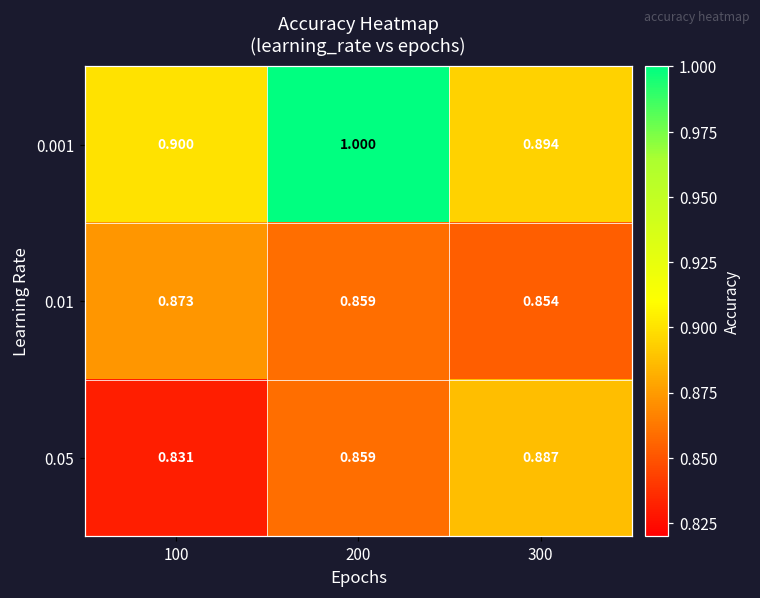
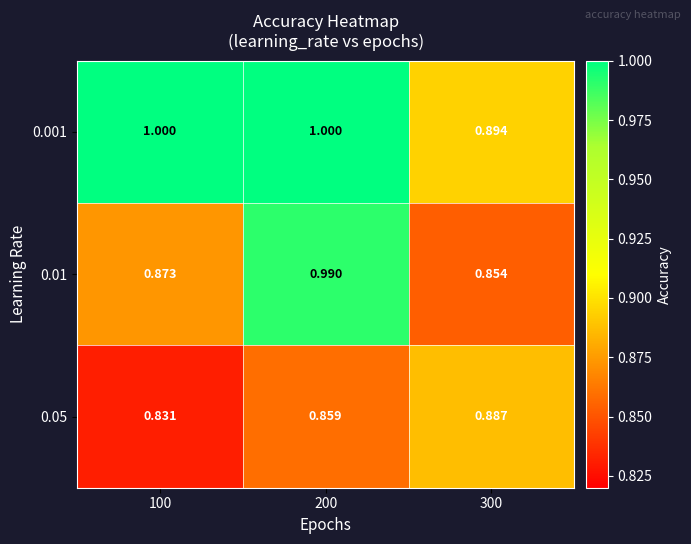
0.001, 100: 0.900 -> 1.000
0.01, 200: 0.859 -> 0.990
